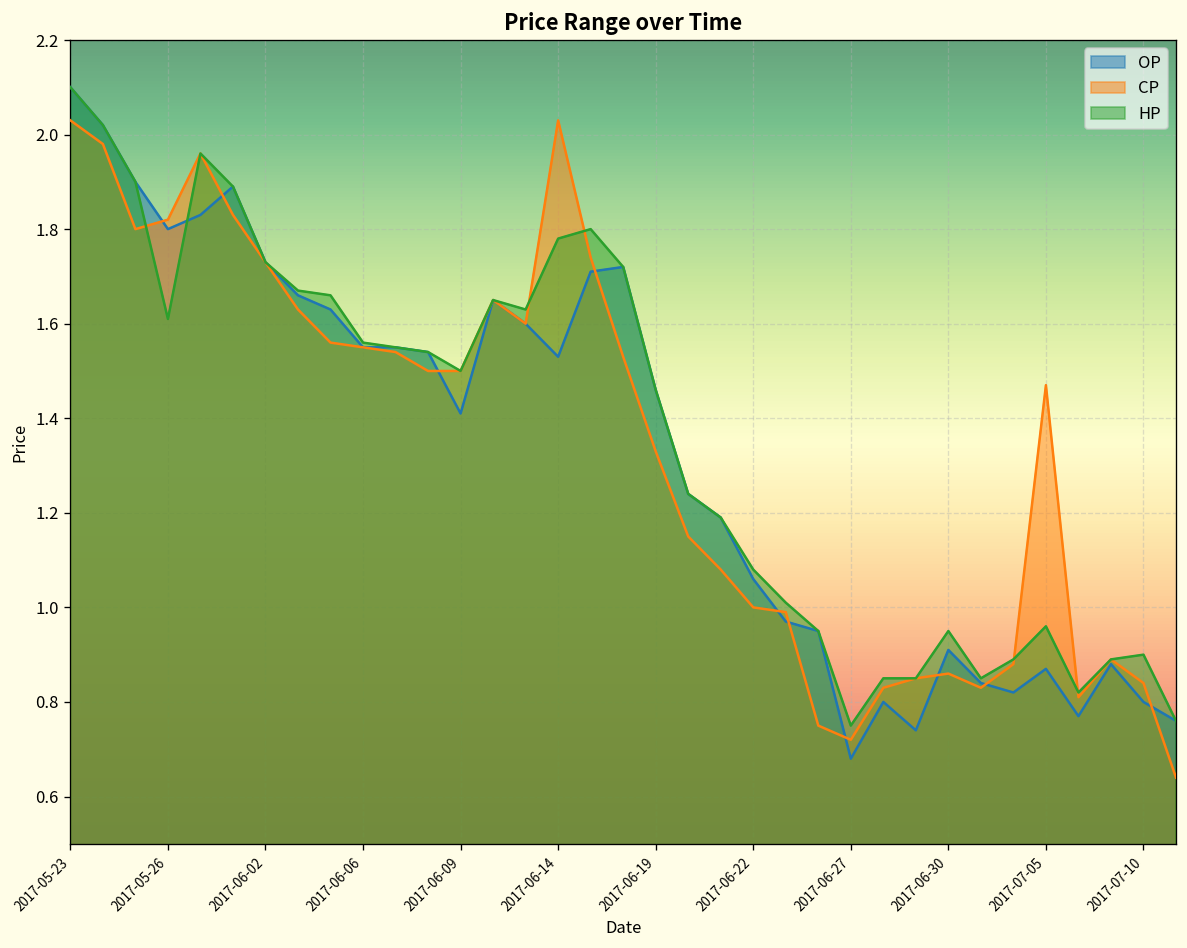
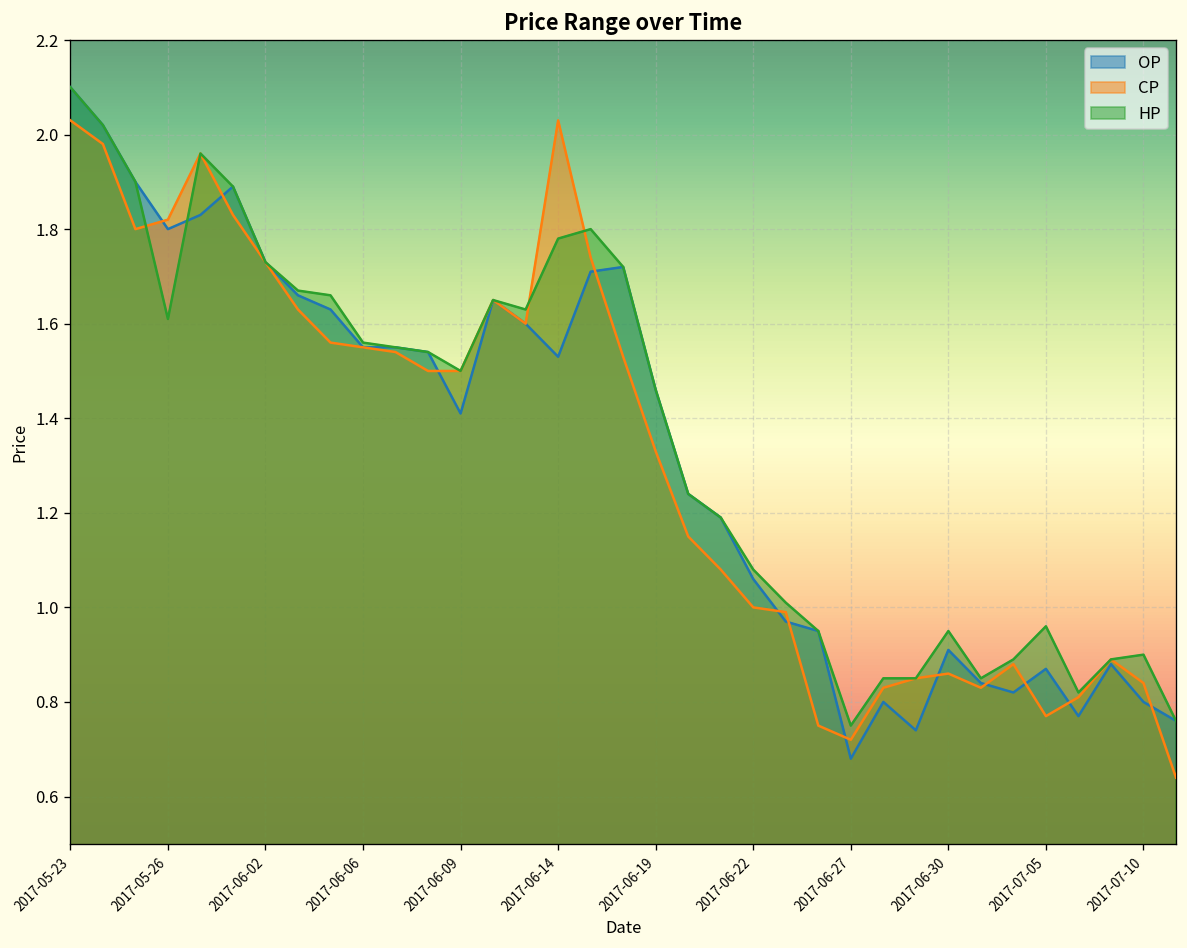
CP, 2017-07-05: 1.47 -> 0.77
